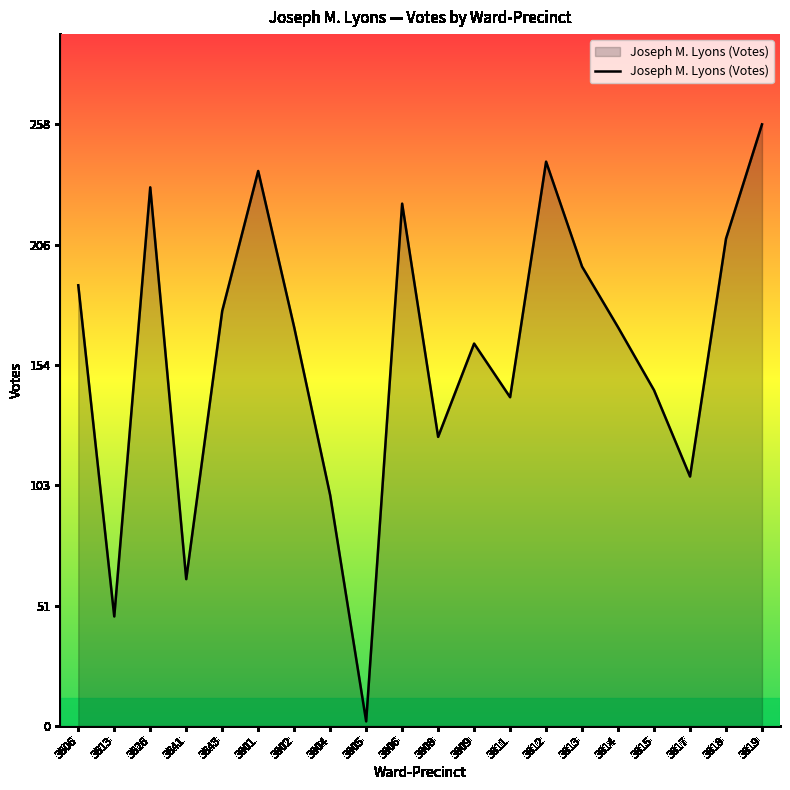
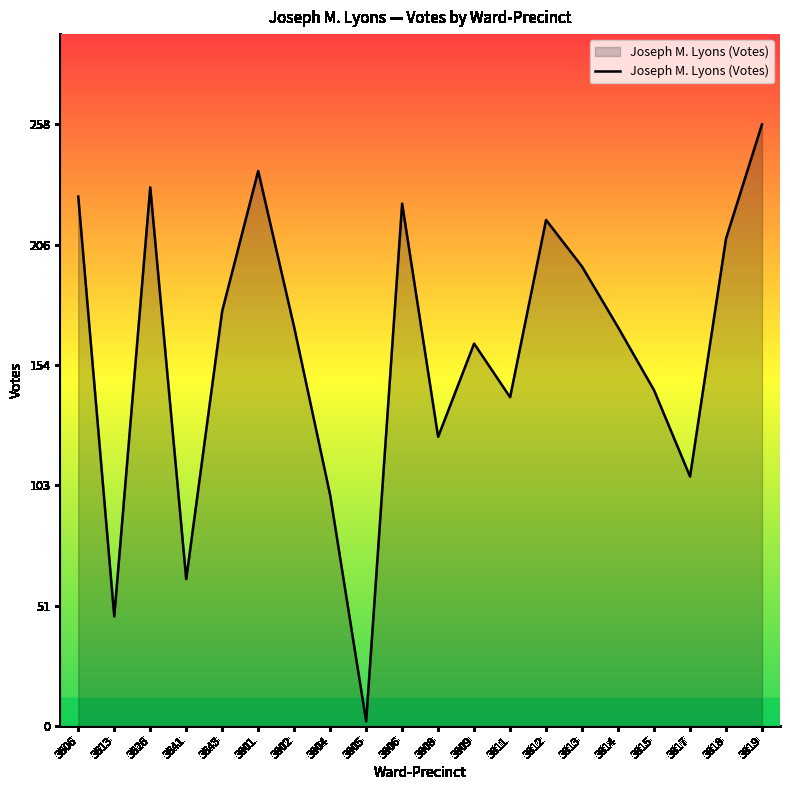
3606: 189 -> 227
3812: 242 -> 217
